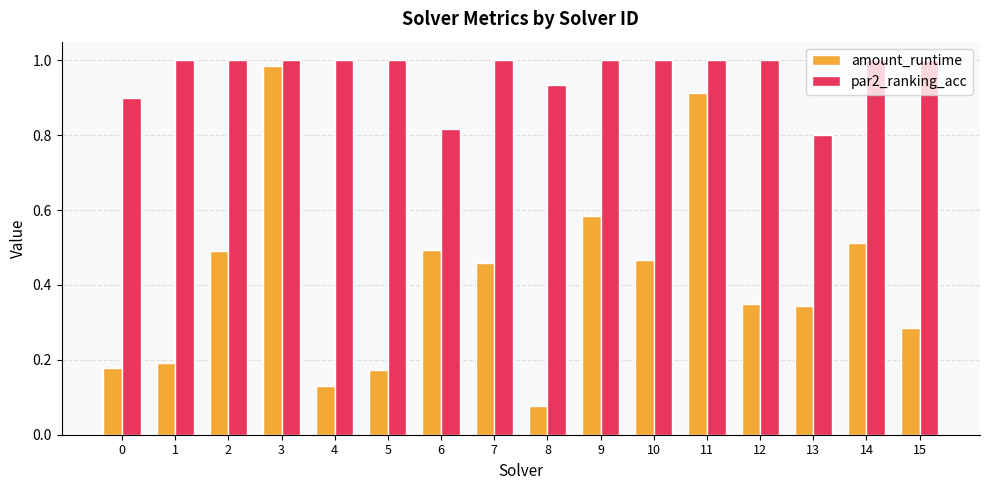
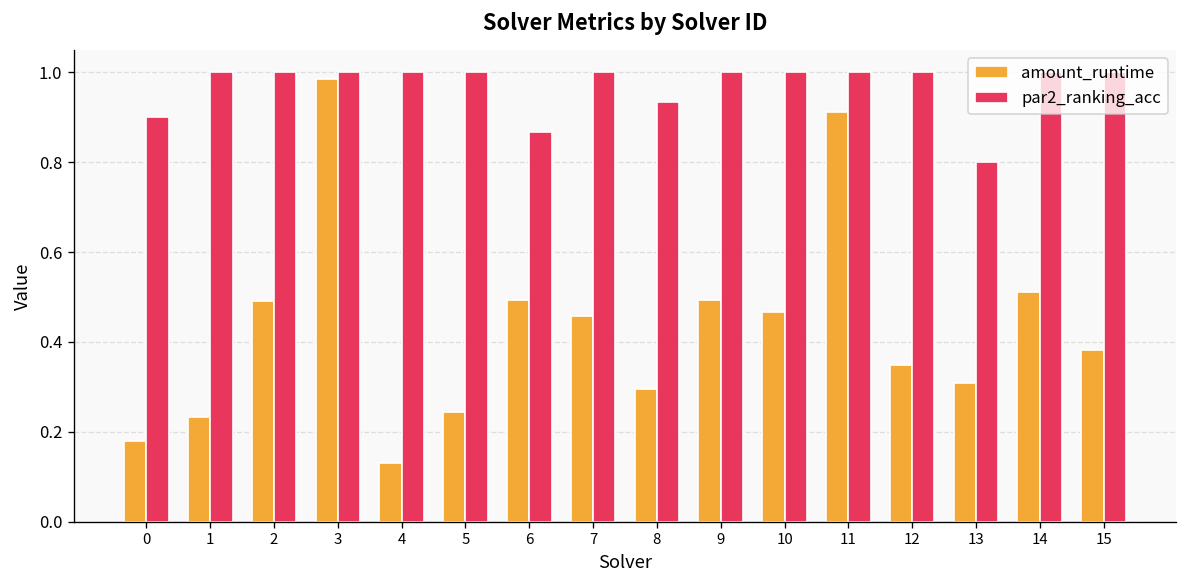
amount_runtime, 1: 0.19 -> 0.23
amount_runtime, 5: 0.17 -> 0.24
par2_ranking_acc, 6: 0.82 -> 0.87
amount_runtime, 8: 0.08 -> 0.30
amount_runtime, 9: 0.58 -> 0.49
amount_runtime, 13: 0.34 -> 0.31
amount_runtime, 15: 0.28 -> 0.38
